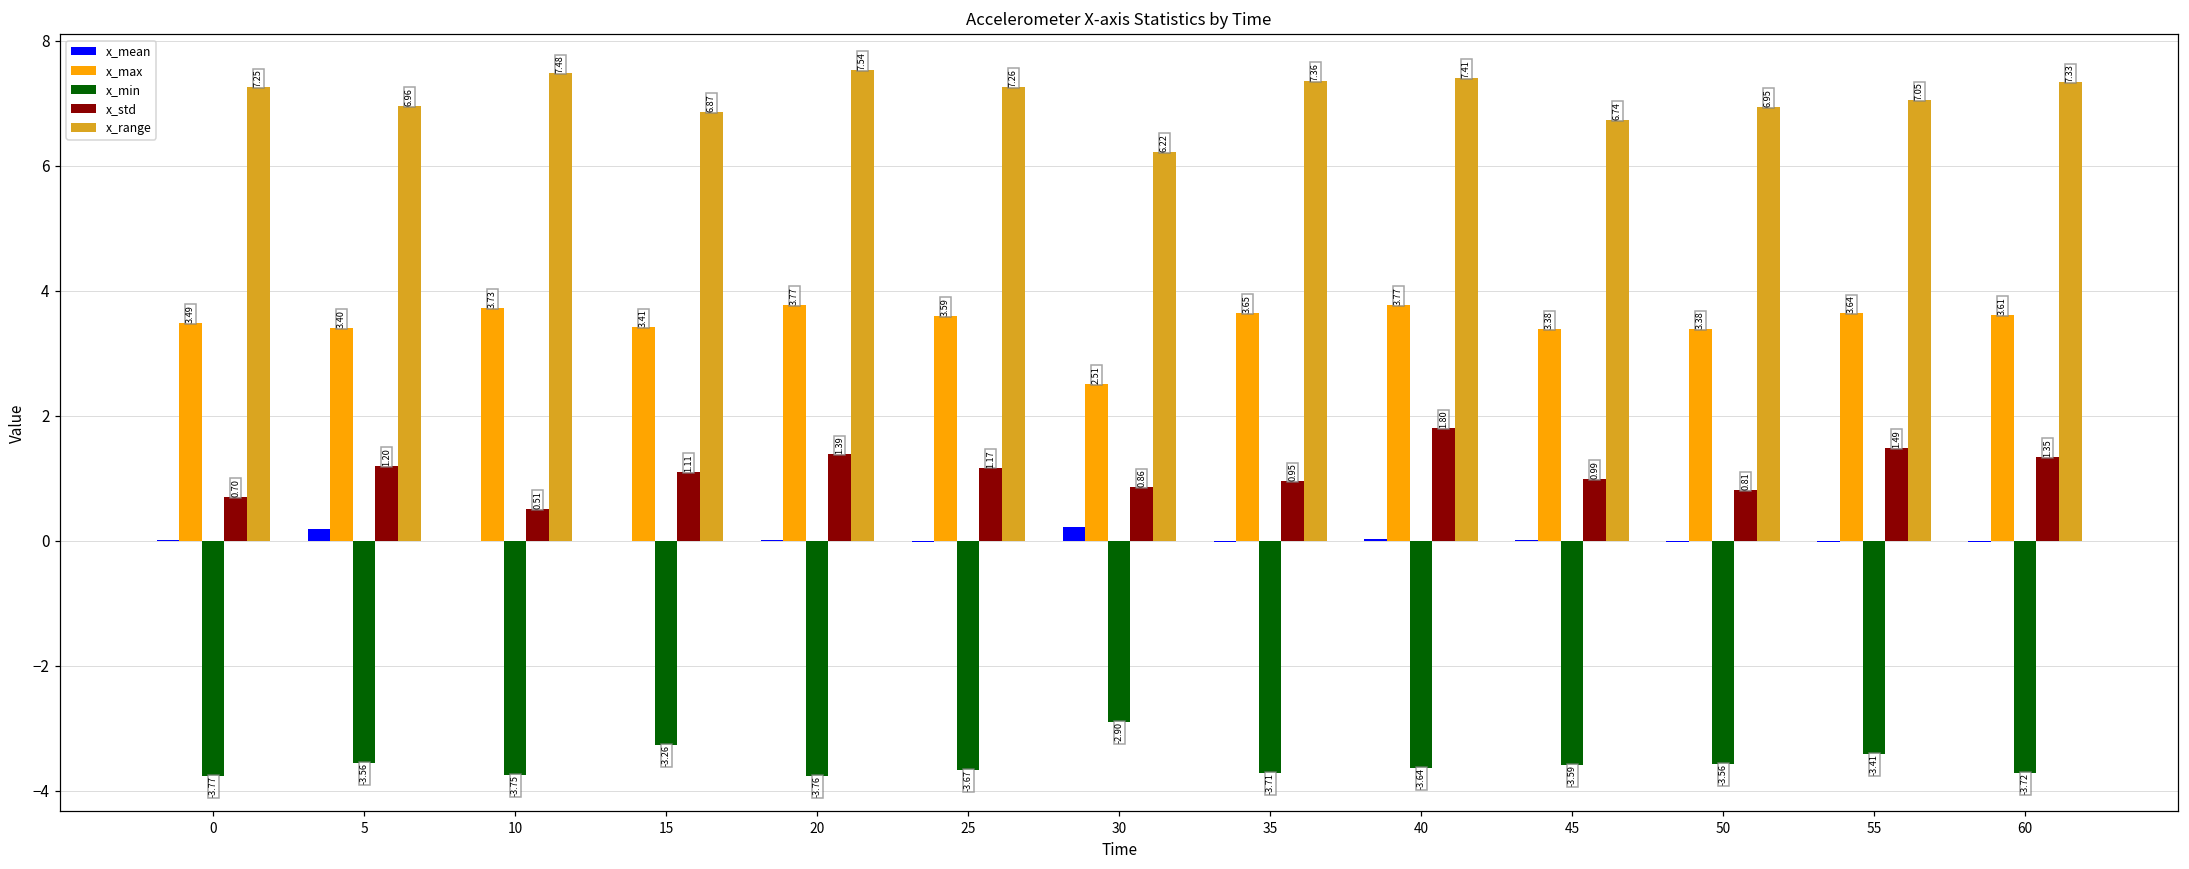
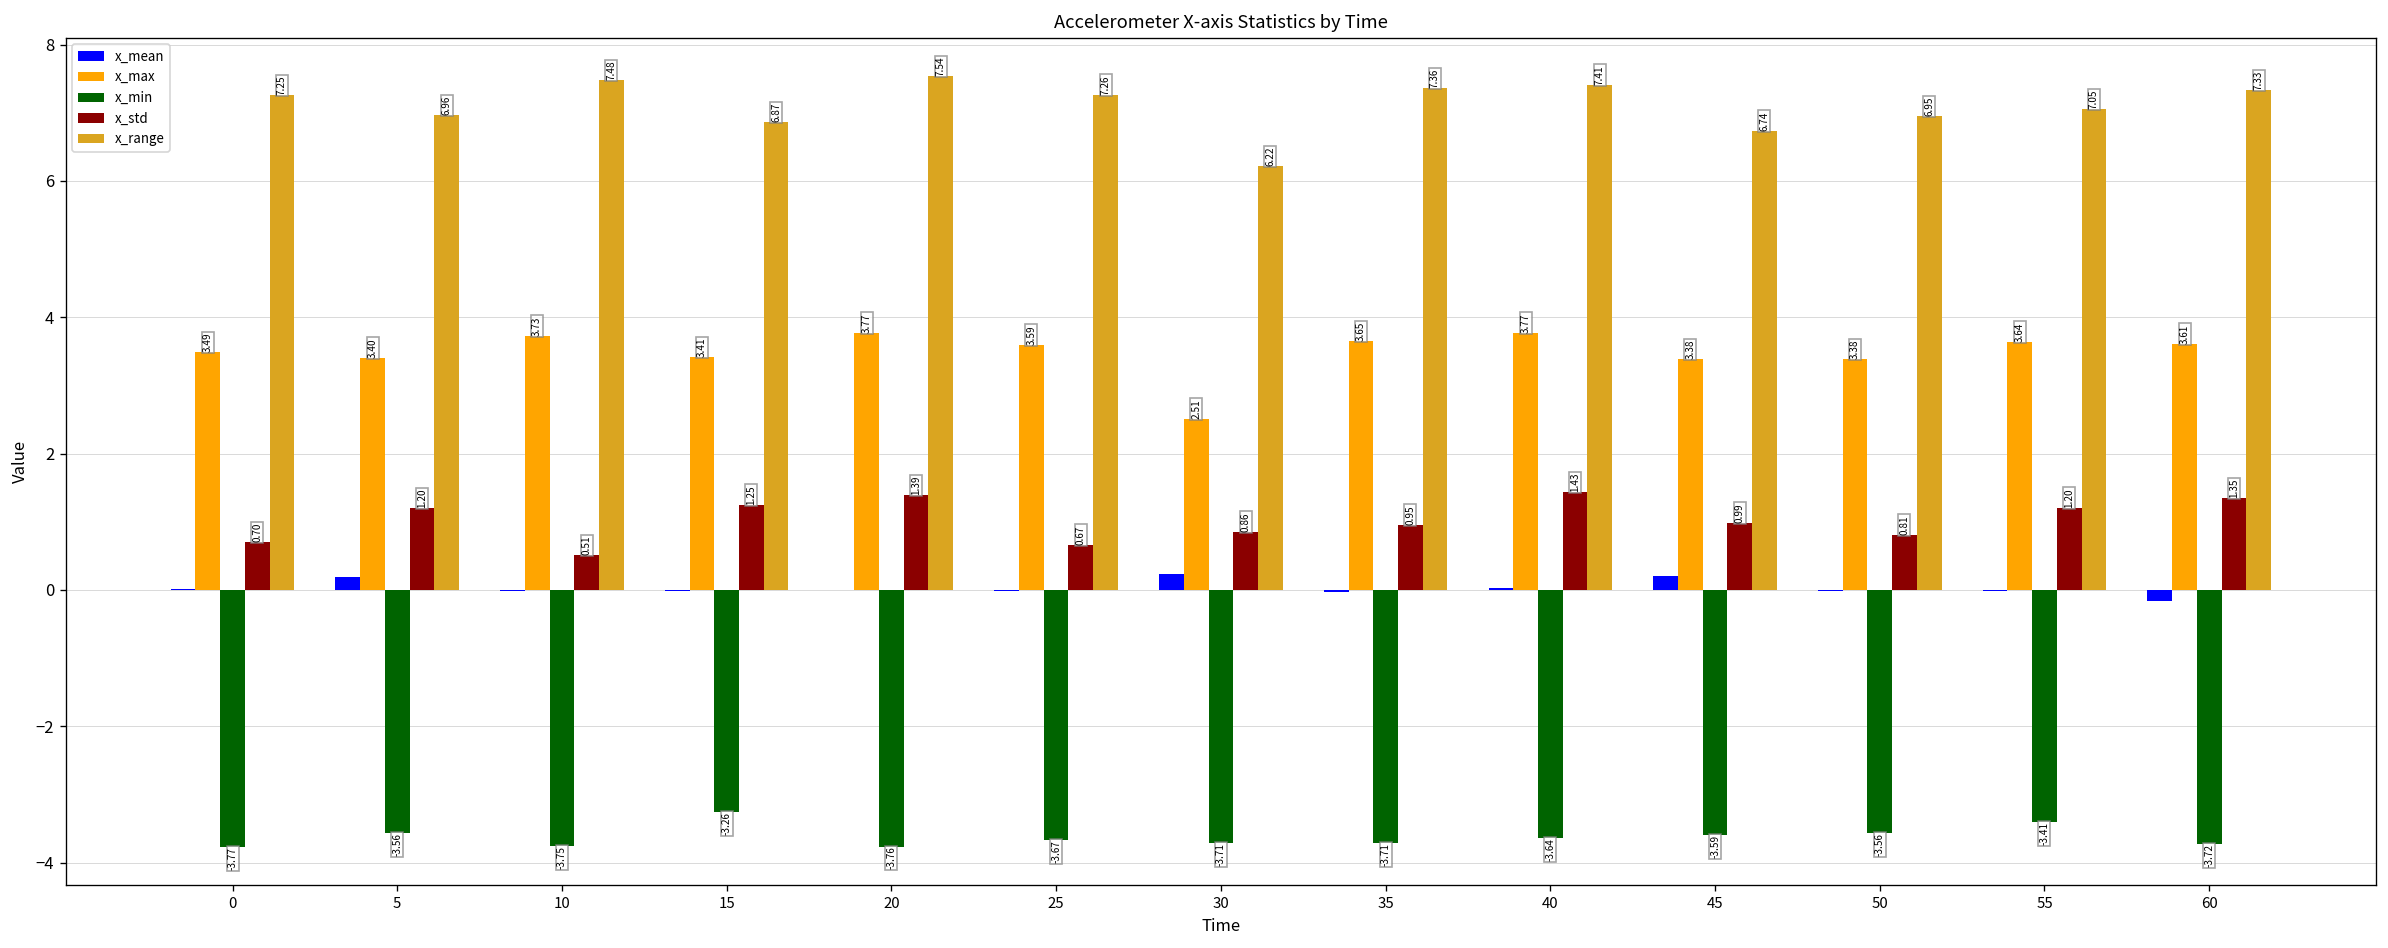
x_std, 15: 1.11 -> 1.25
x_std, 25: 1.17 -> 0.67
x_min, 30: -2.90 -> -3.71
x_std, 40: 1.80 -> 1.43
x_mean, 45: 0.0 -> 0.2
x_std, 55: 1.49 -> 1.20
x_mean, 60: 0.0 -> -0.2
